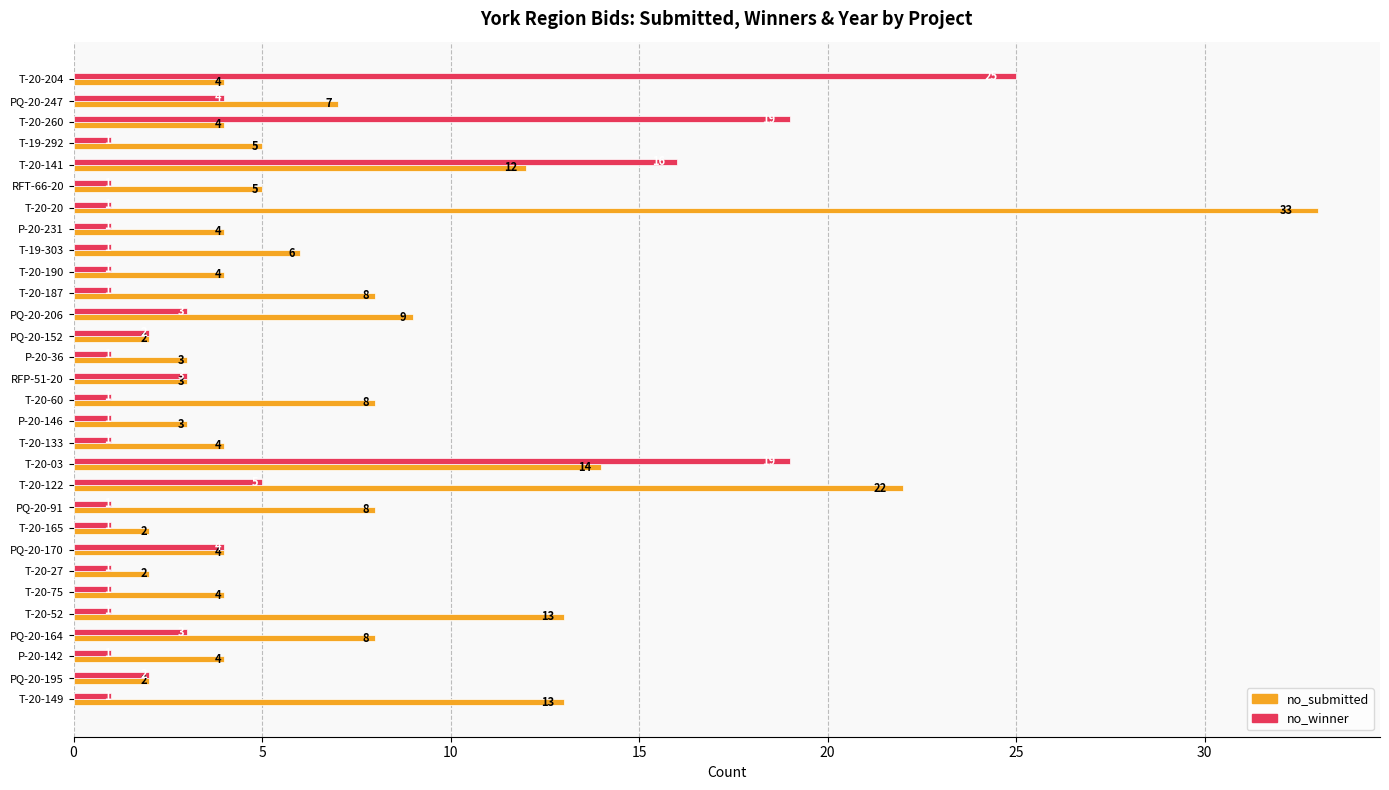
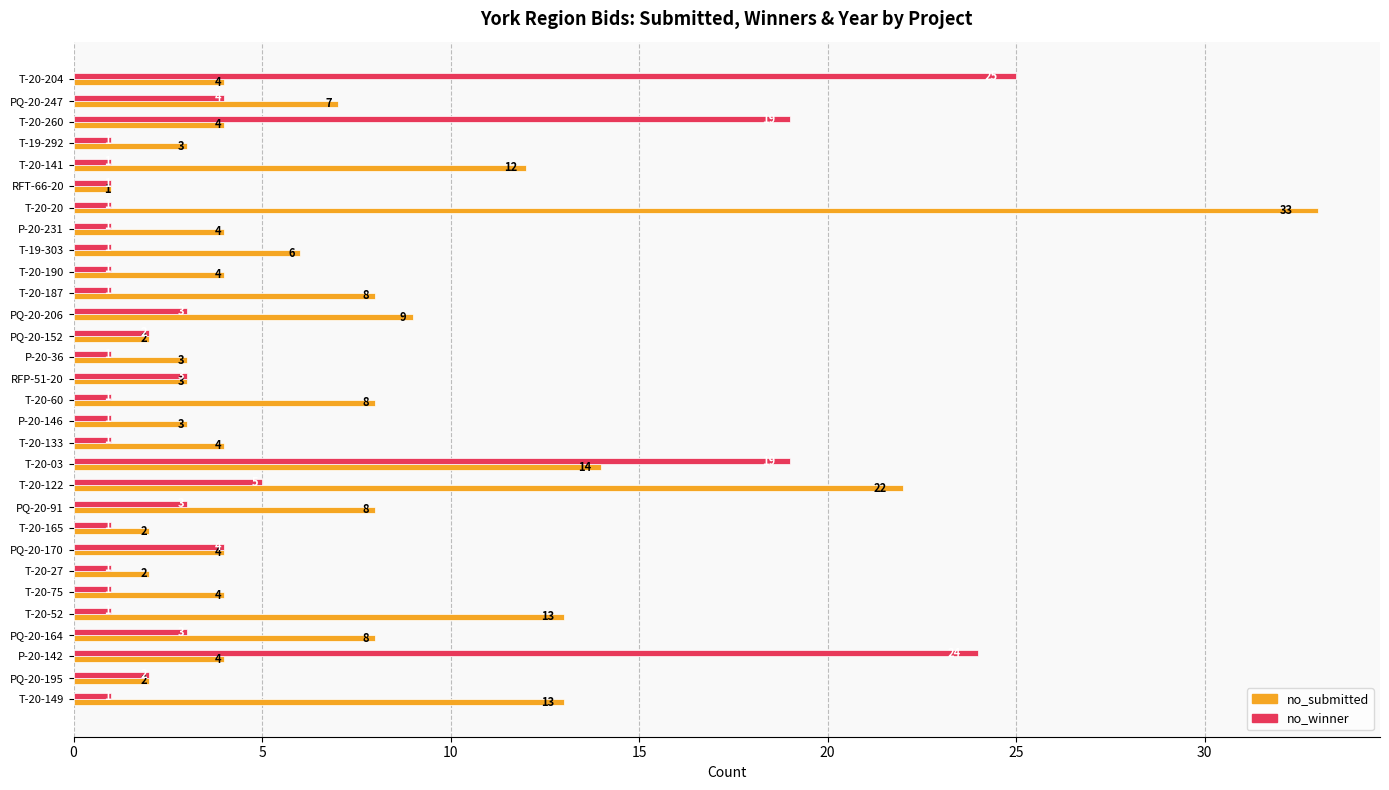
no_submitted, T-19-292: 5 -> 3
no_winner, T-20-141: 16 -> 1
no_submitted, RFT-66-20: 5 -> 1
no_winner, PQ-20-91: 1 -> 3
no_winner, P-20-142: 1 -> 24
